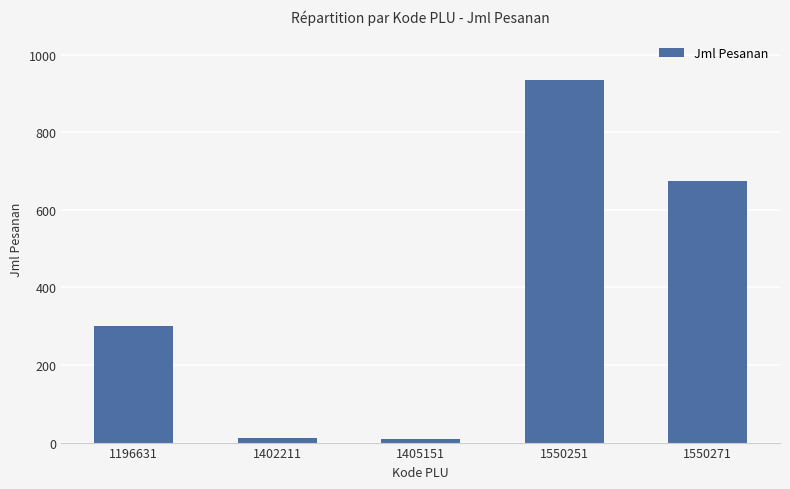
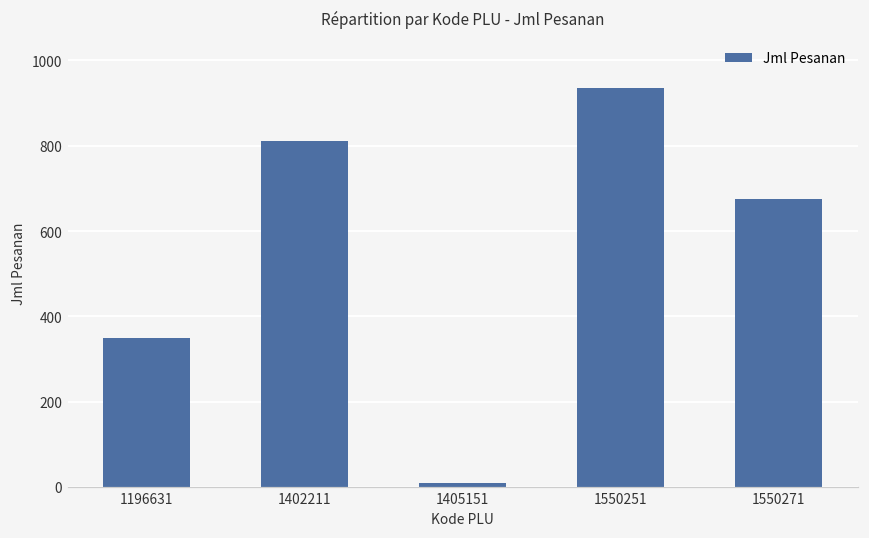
1196631: 300 -> 350
1402211: 10 -> 810
